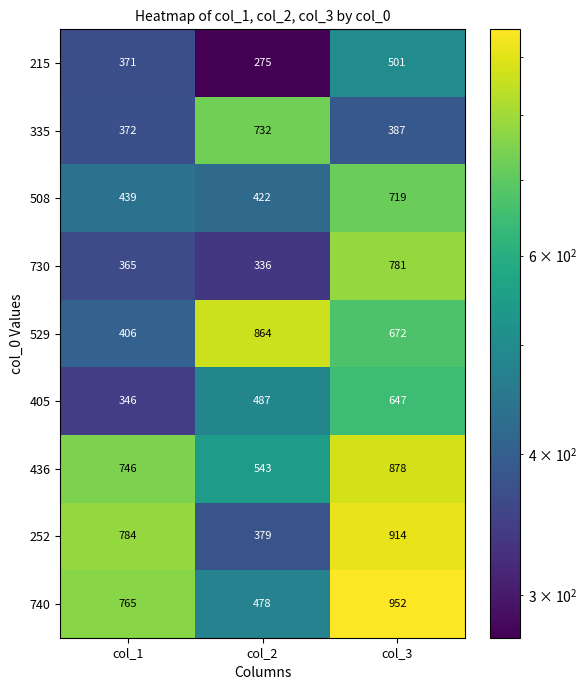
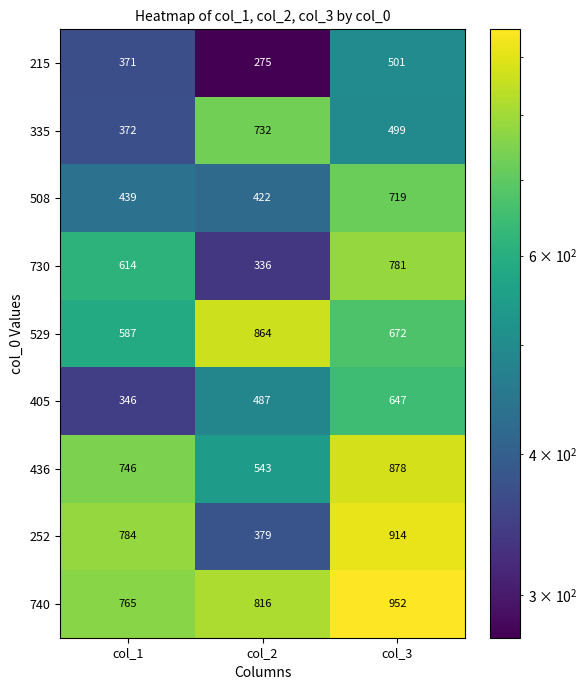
335, col_3: 387 -> 499
730, col_1: 365 -> 614
529, col_1: 406 -> 587
740, col_2: 478 -> 816
